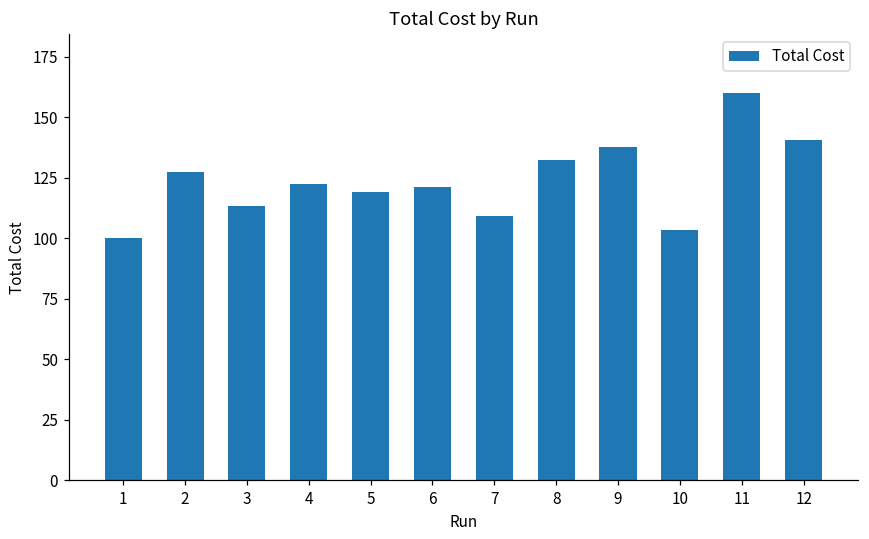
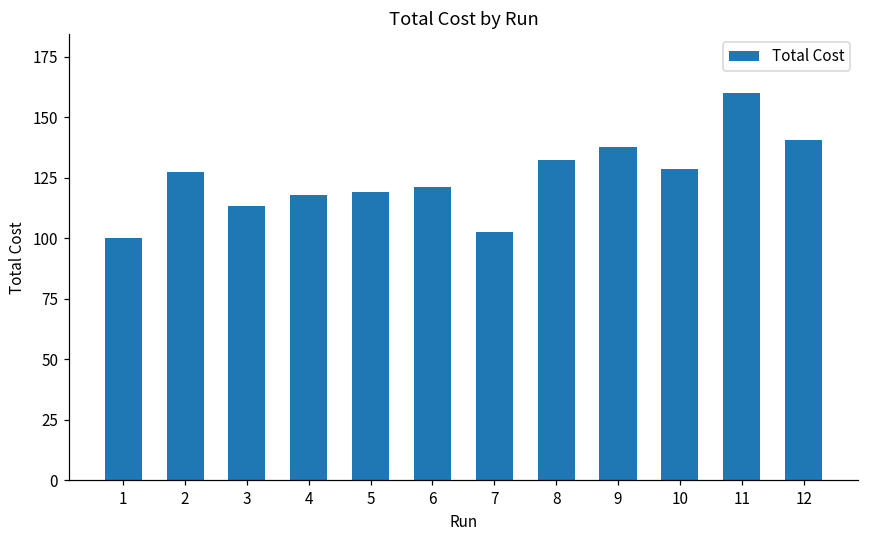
4: 122 -> 118
7: 109 -> 103
10: 103 -> 128
